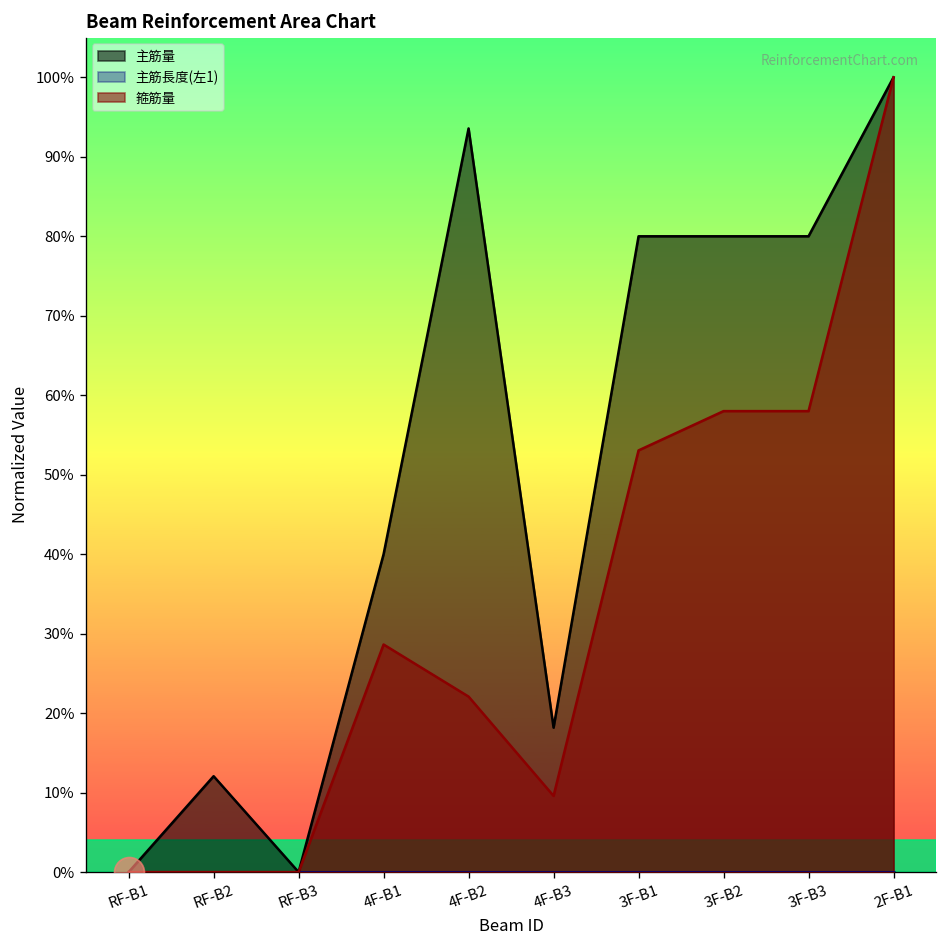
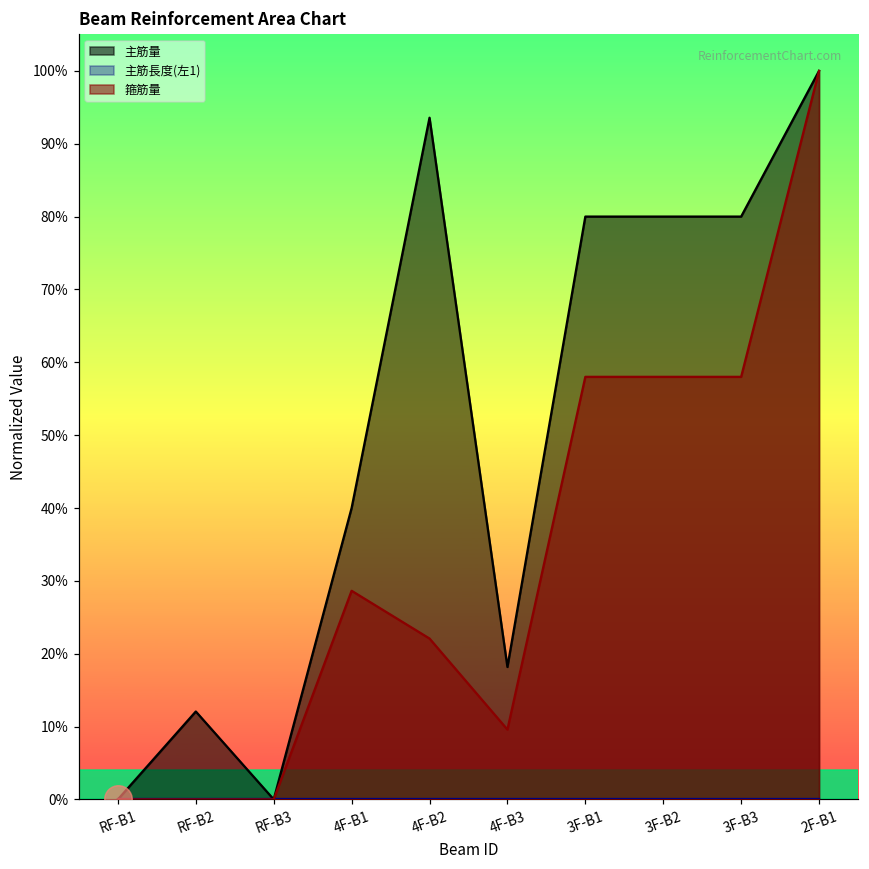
箍筋量, 3F-B1: 53% -> 58%
